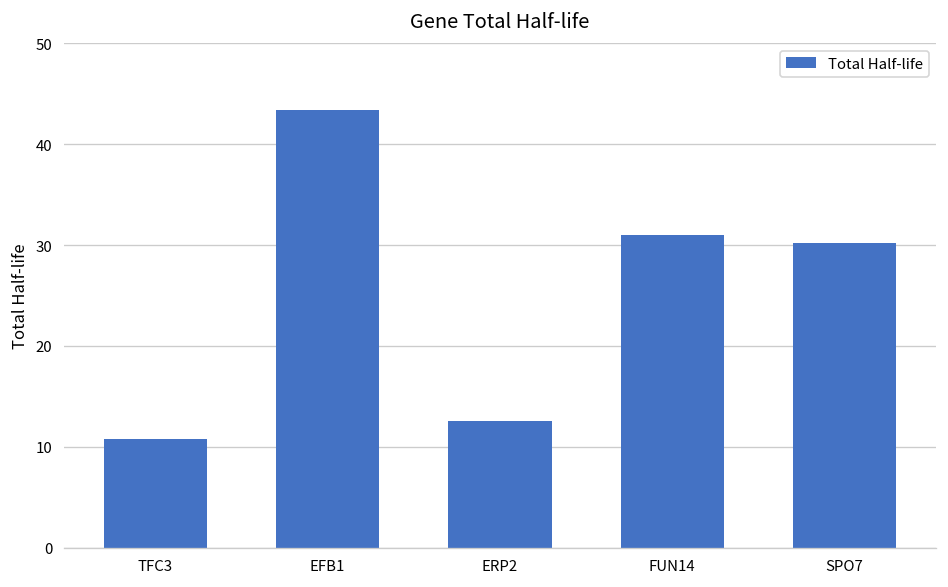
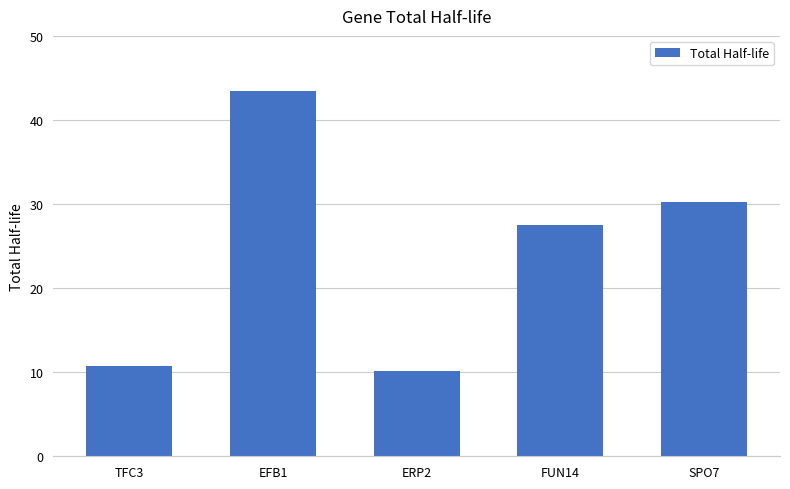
ERP2: 13 -> 10
FUN14: 31 -> 27
